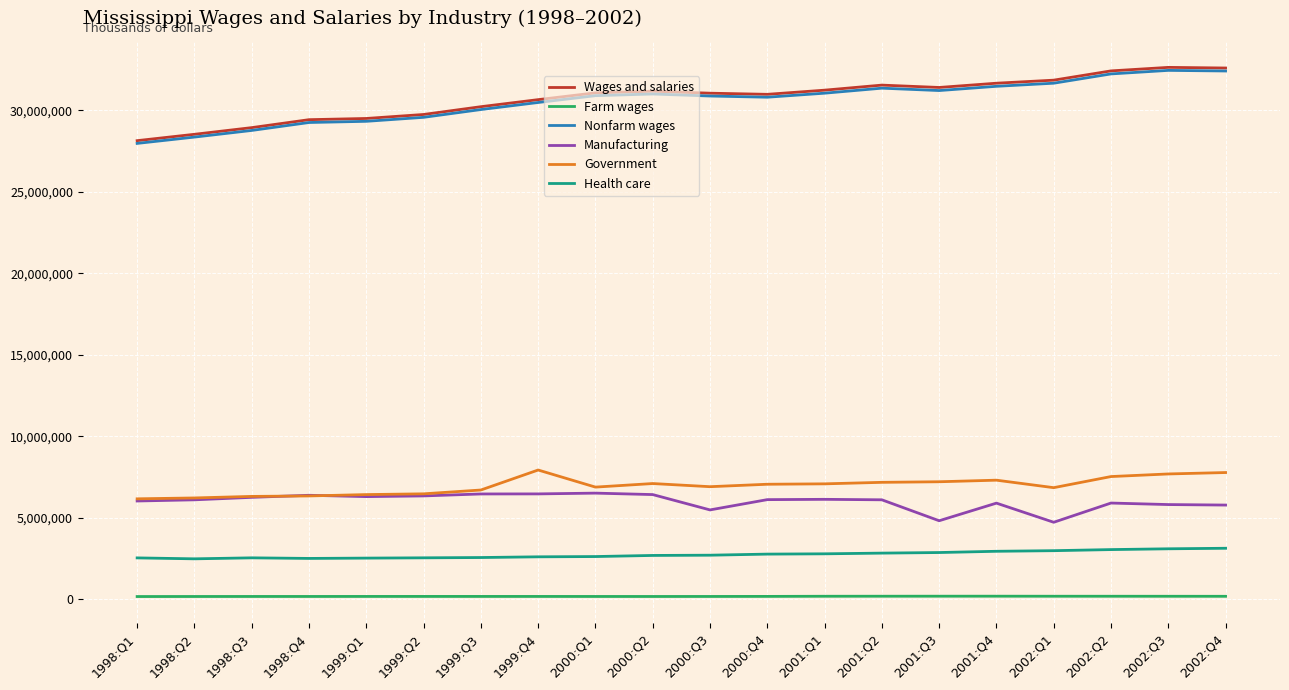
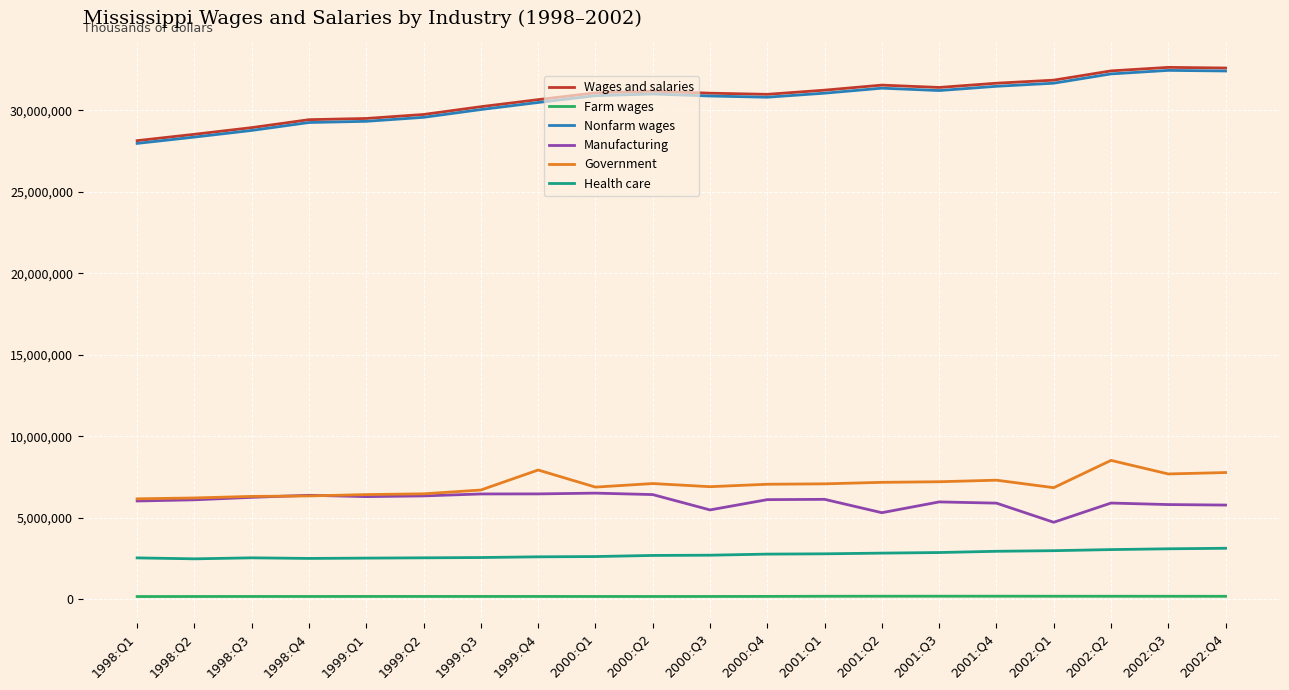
Manufacturing, 2001:Q2: 6,100,000 -> 5,300,000
Manufacturing, 2001:Q3: 4,800,000 -> 6,000,000
Government, 2002:Q2: 7,500,000 -> 8,500,000
